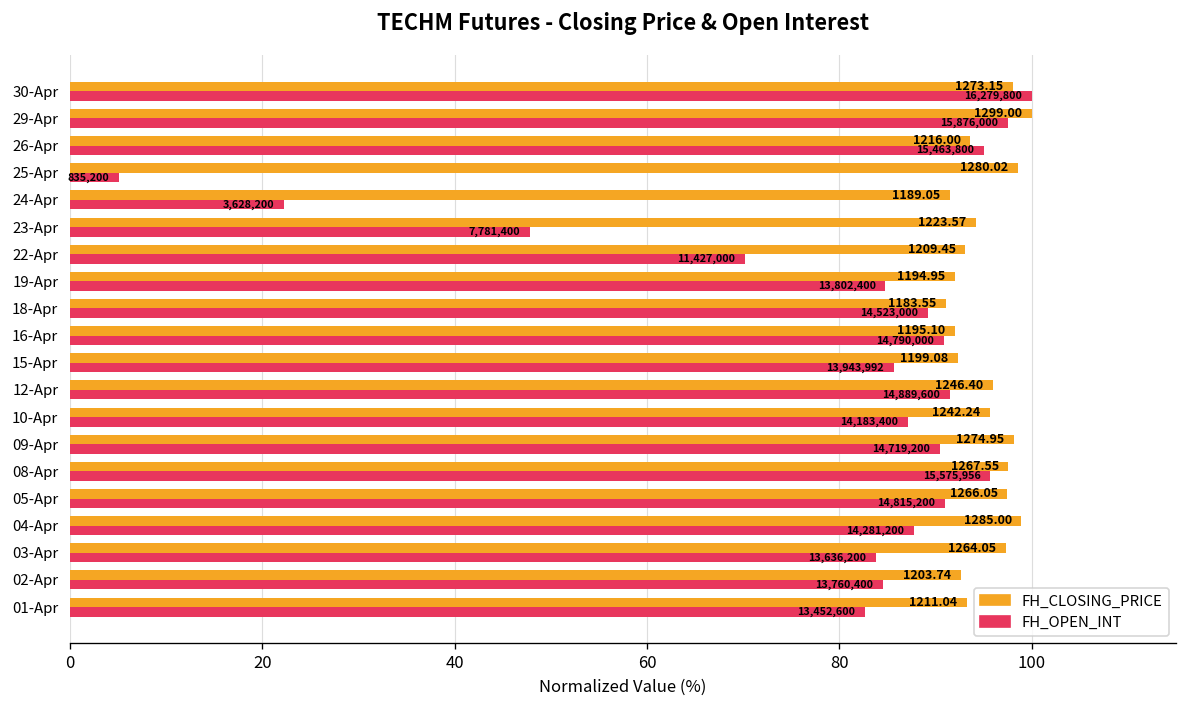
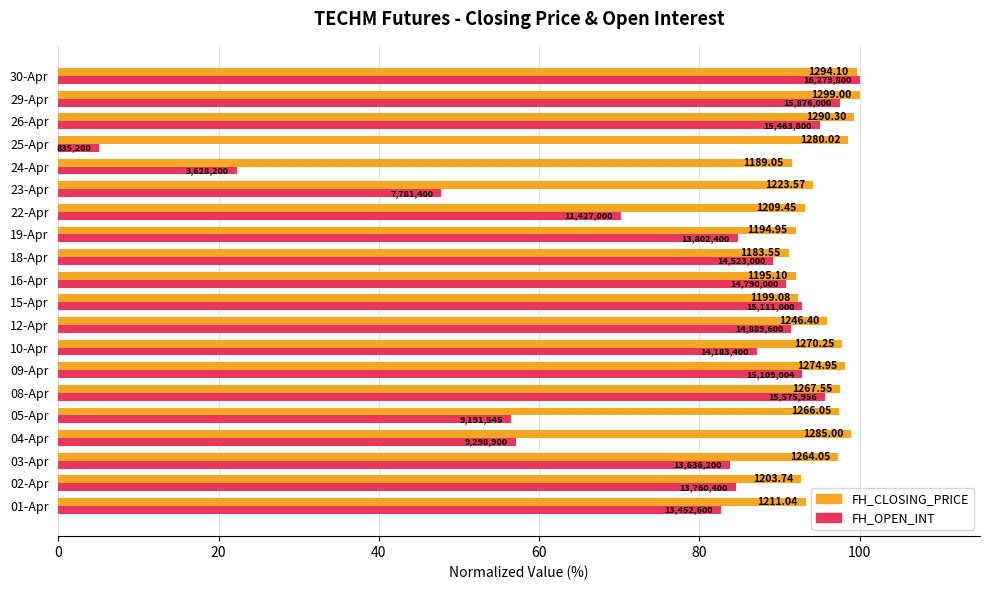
FH_CLOSING_PRICE, 30-Apr: 1273.15 -> 1294.10
FH_CLOSING_PRICE, 26-Apr: 1216.00 -> 1290.30
FH_OPEN_INT, 15-Apr: 13,943,992 -> 15,111,000
FH_CLOSING_PRICE, 10-Apr: 1242.24 -> 1270.25
FH_OPEN_INT, 09-Apr: 14,719,200 -> 15,109,004
FH_OPEN_INT, 05-Apr: 14,815,200 -> 9,191,545
FH_OPEN_INT, 04-Apr: 14,281,200 -> 9,298,900
